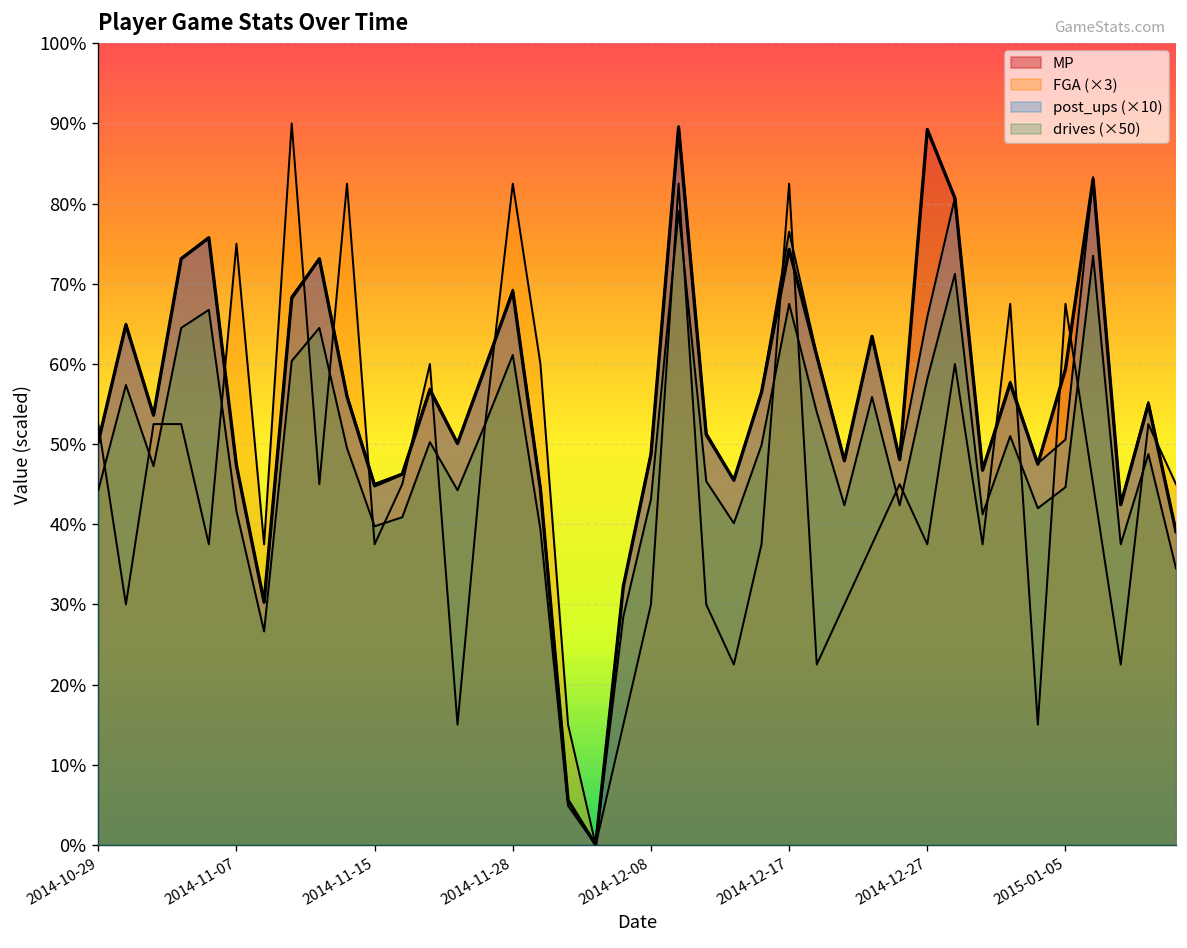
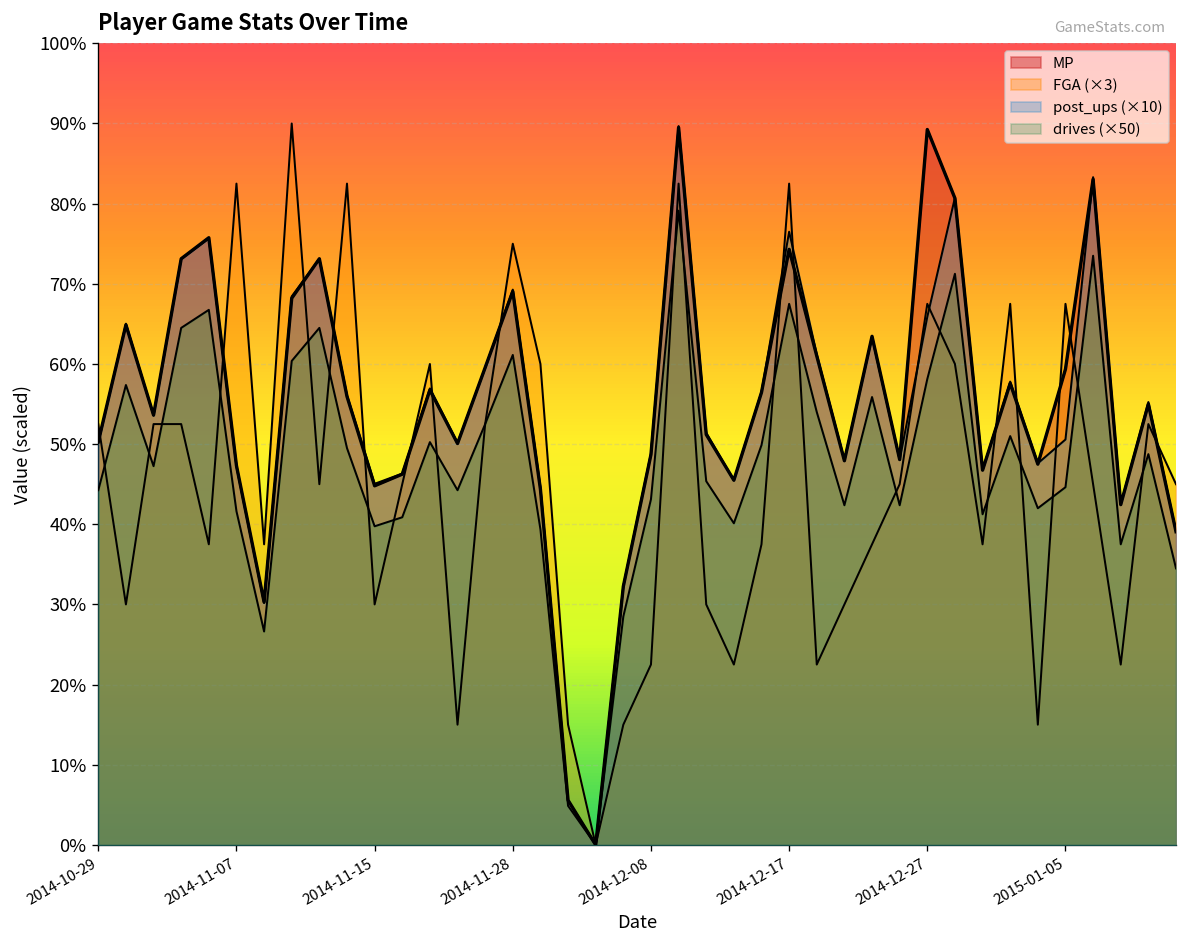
FGA (×3), 2014-11-07: 75% -> 83%
FGA (×3), 2014-11-15: 38% -> 30%
FGA (×3), 2014-11-28: 83% -> 75%
FGA (×3), 2014-12-08: 30% -> 23%
FGA (×3), 2014-12-27: 38% -> 68%
